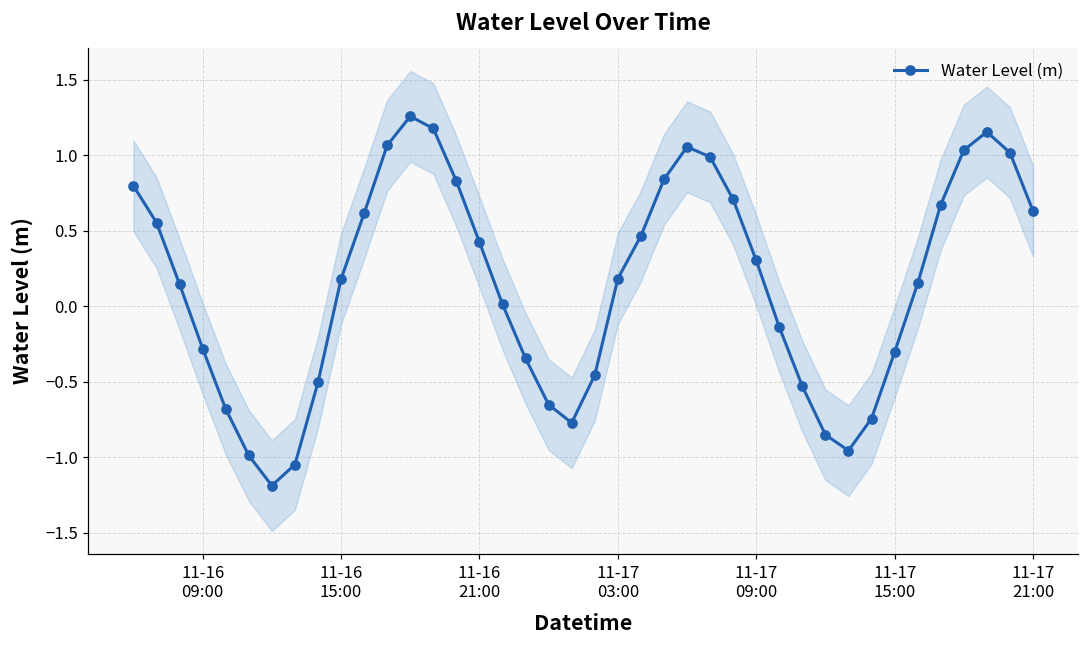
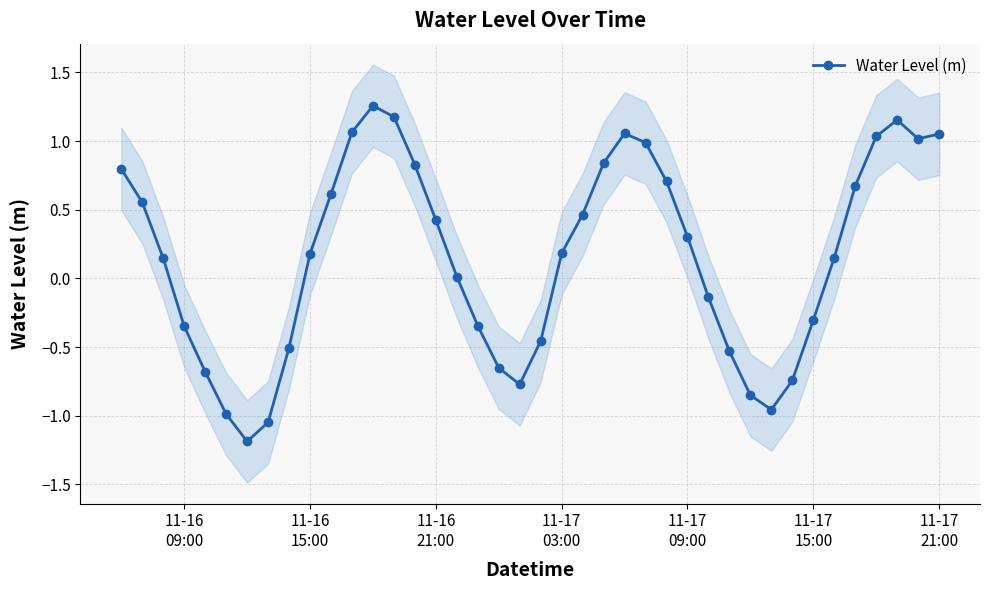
Water Level (m), 11-16 09:00: -0.28 -> -0.35
Water Level (m), 11-17 21:00: 0.63 -> 1.05
